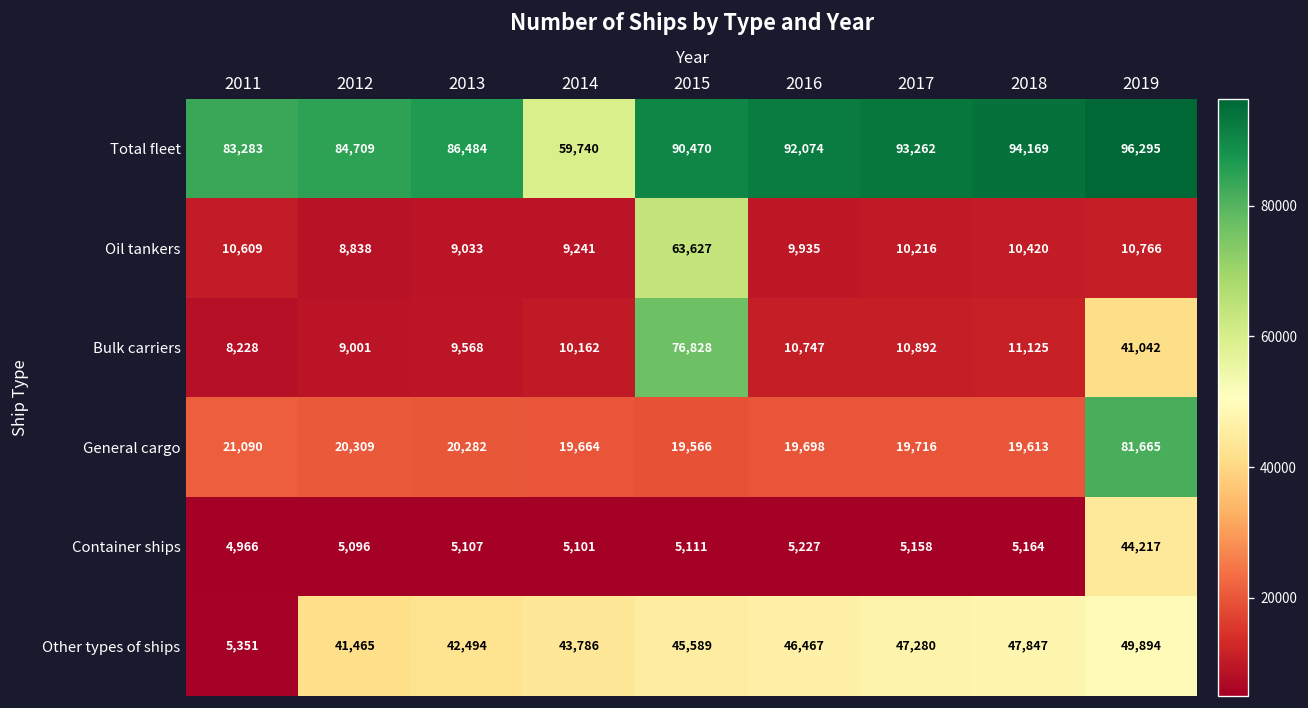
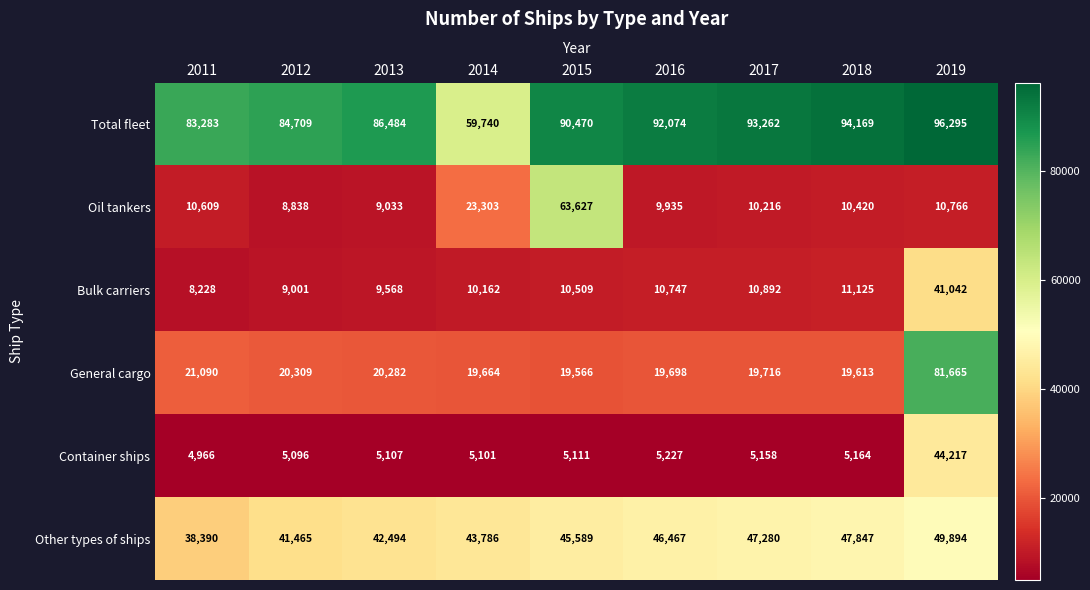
Oil tankers, 2014: 9,241 -> 23,303
Bulk carriers, 2015: 76,828 -> 10,509
Other types of ships, 2011: 5,351 -> 38,390
